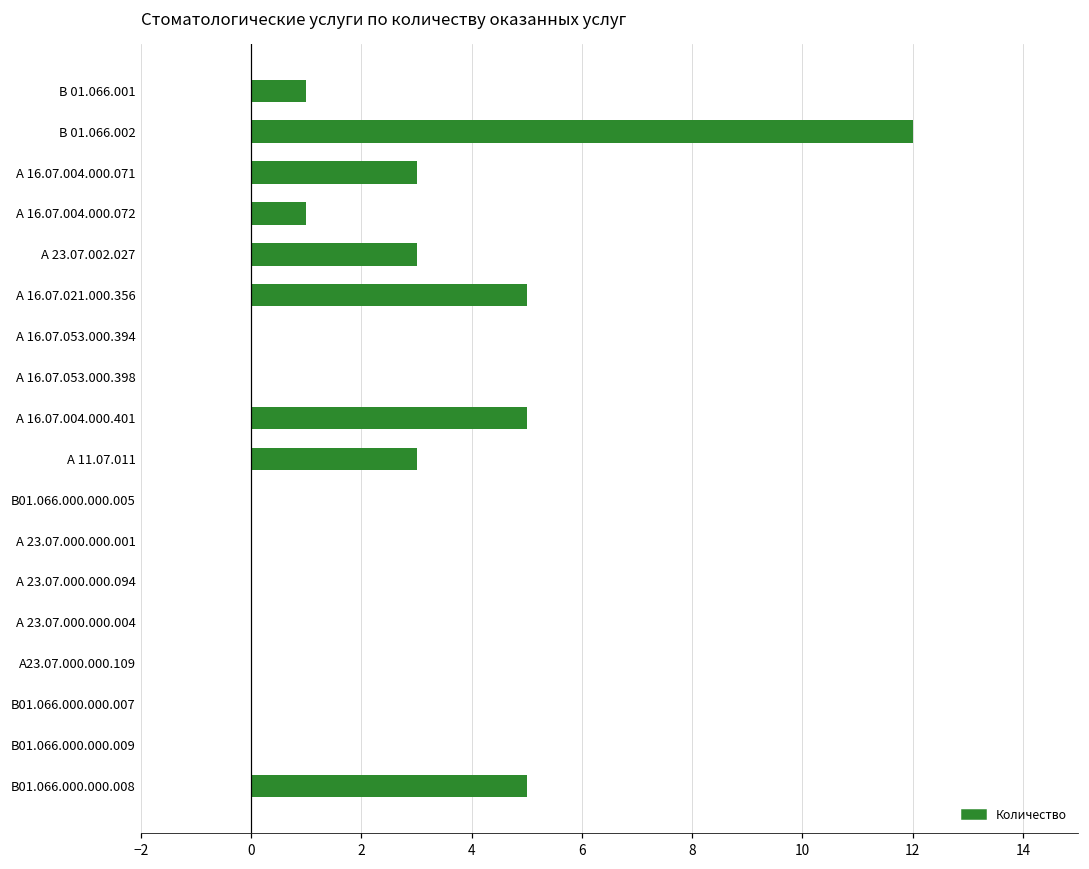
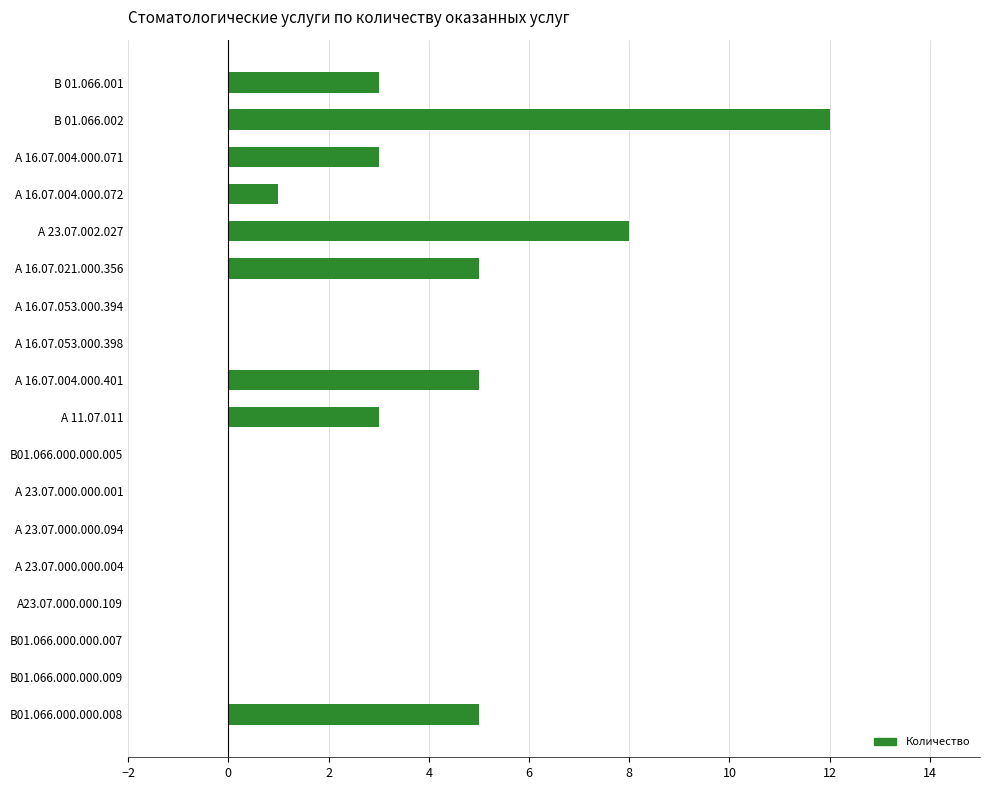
В 01.066.001: 1 -> 3
А 23.07.002.027: 3 -> 8
